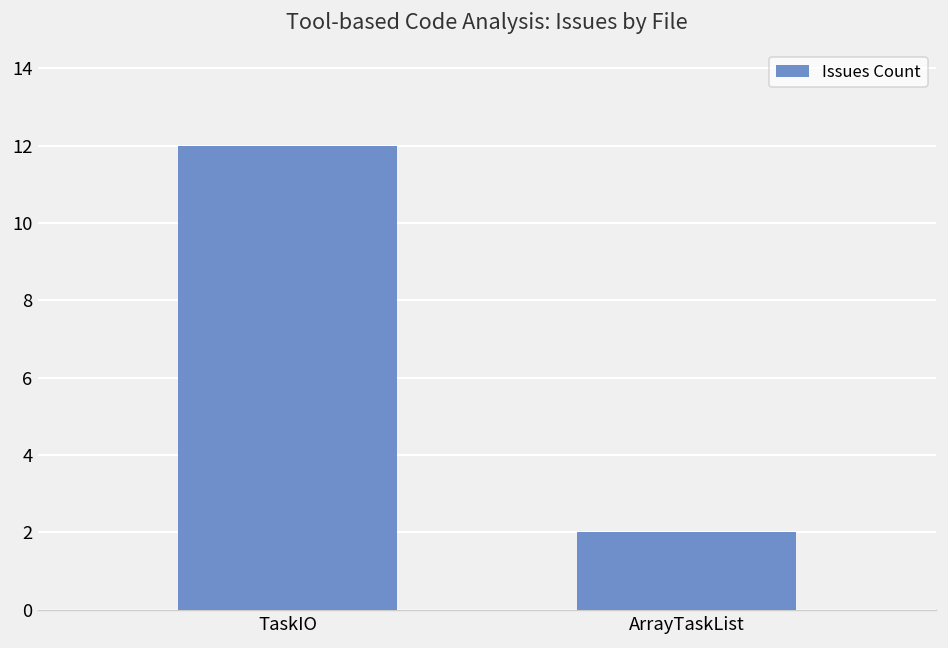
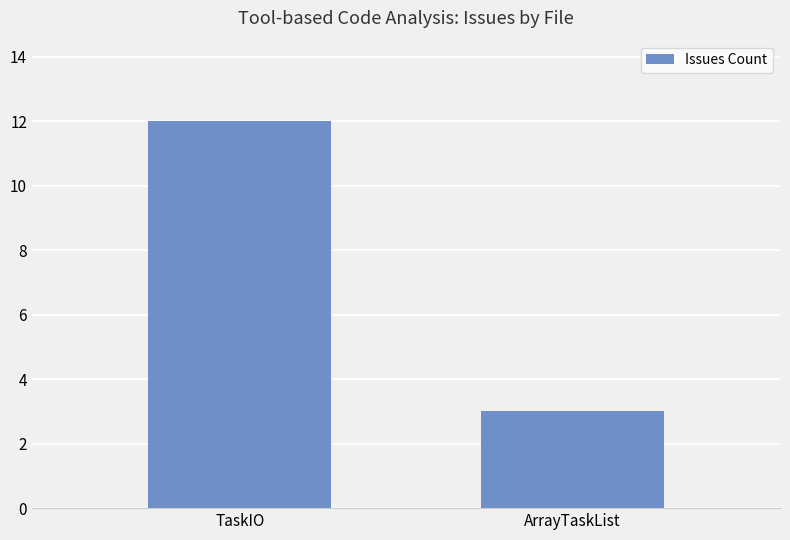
ArrayTaskList: 2 -> 3
